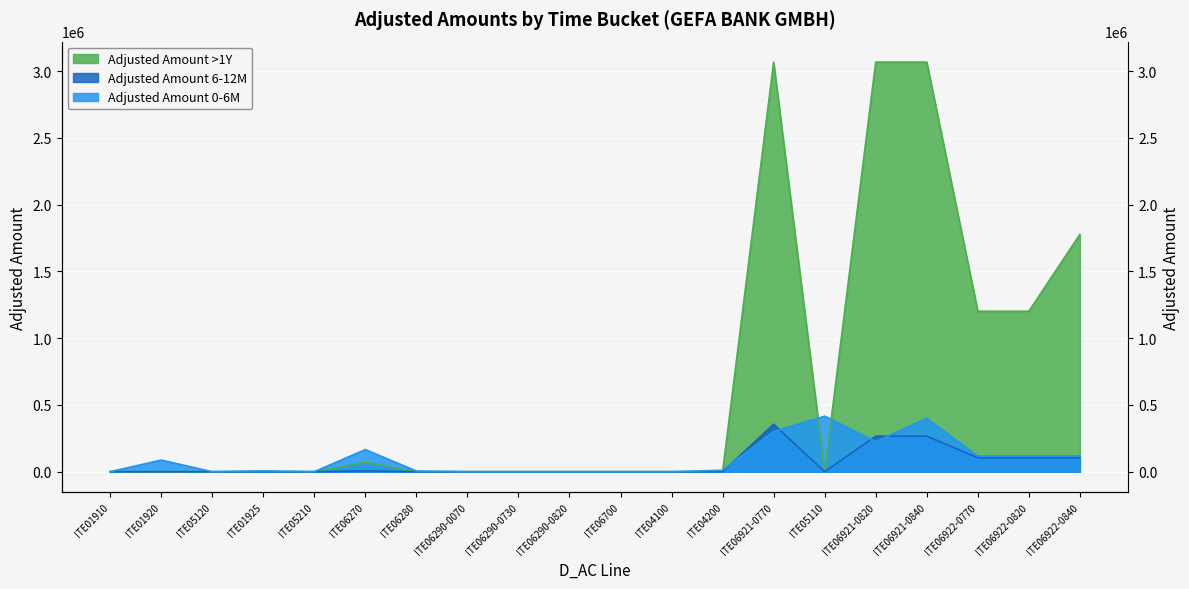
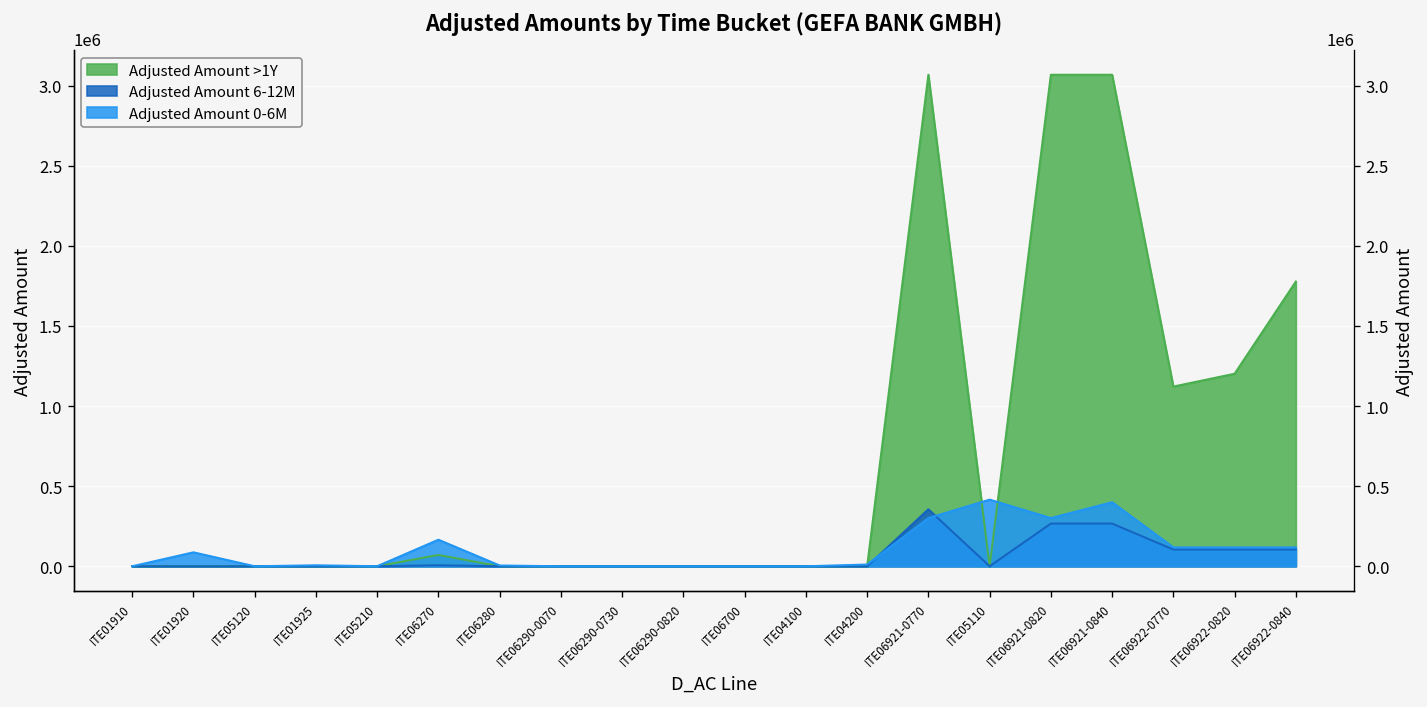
Adjusted Amount 0-6M, ITE06921-0820: 230000 -> 300000
Adjusted Amount >1Y, ITE06922-0770: 1200000 -> 1120000
